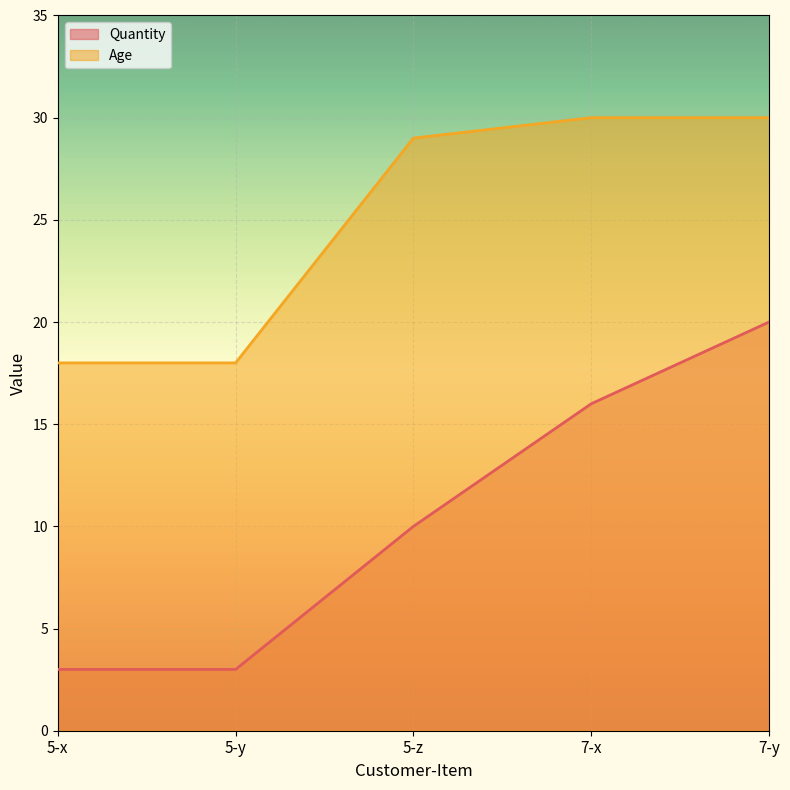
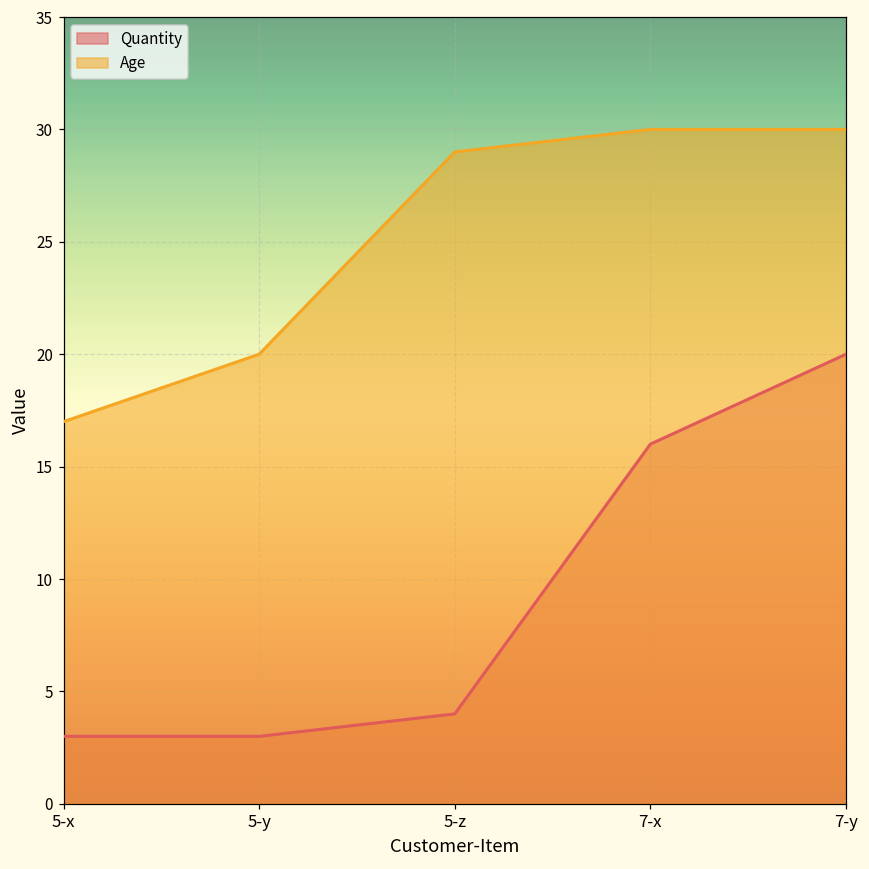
Age, 5-x: 18 -> 17
Age, 5-y: 18 -> 20
Quantity, 5-z: 10 -> 4
